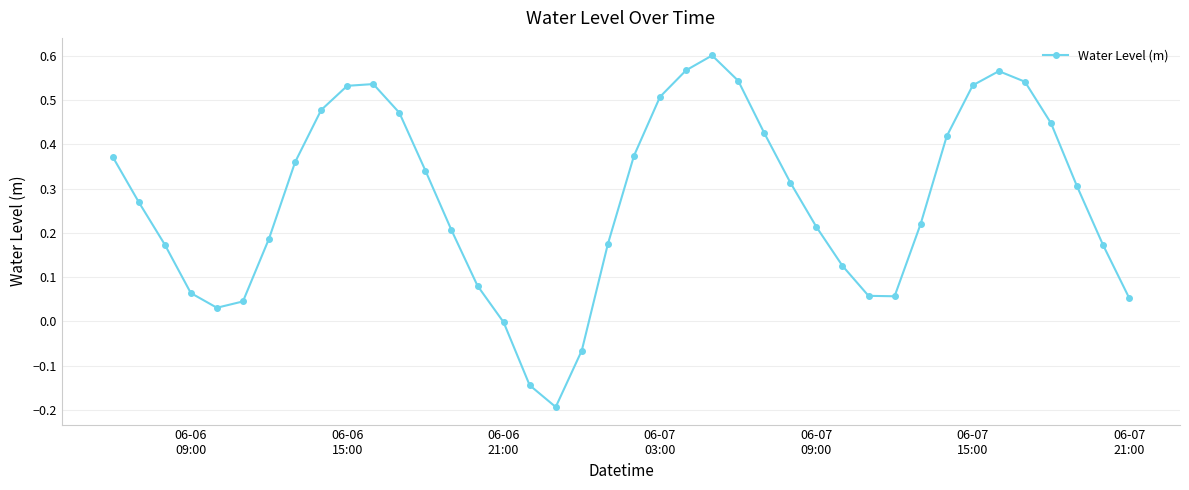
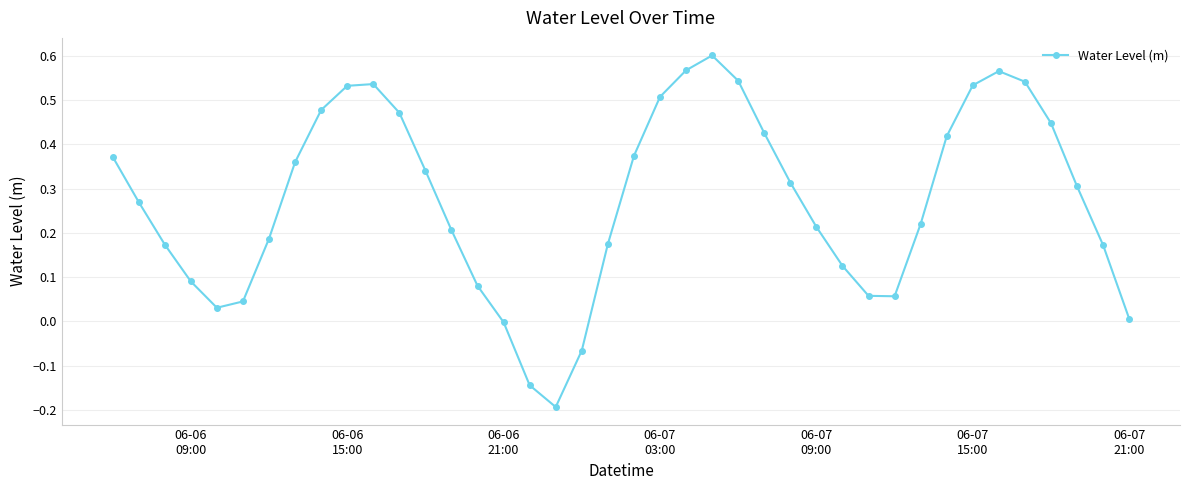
06-06 09:00: 0.06 -> 0.09
06-07 21:00: 0.05 -> 0.01
